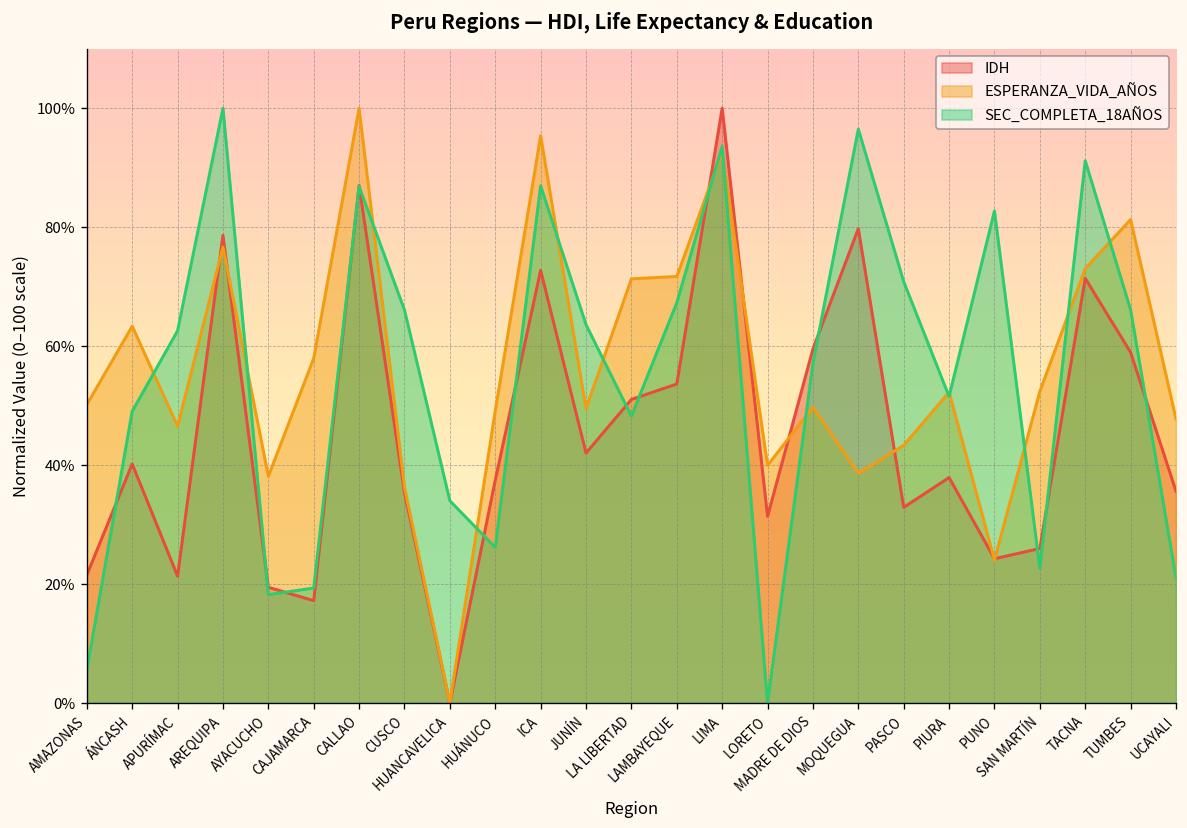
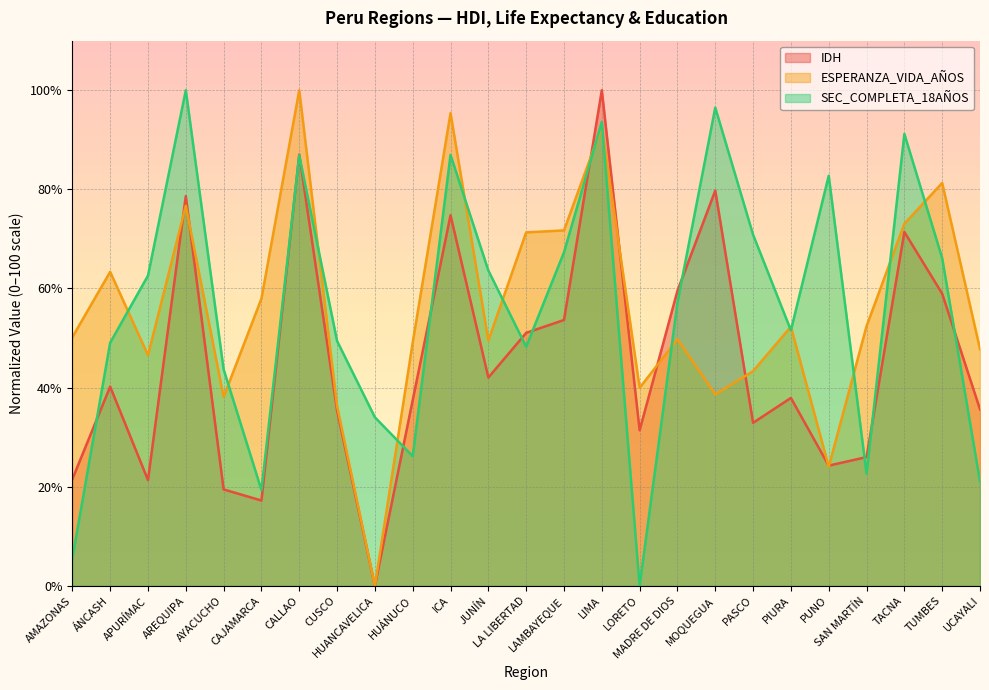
SEC_COMPLETA_18AÑOS, AYACUCHO: 18% -> 44%
SEC_COMPLETA_18AÑOS, CUSCO: 66% -> 49%
IDH, ICA: 73% -> 75%
